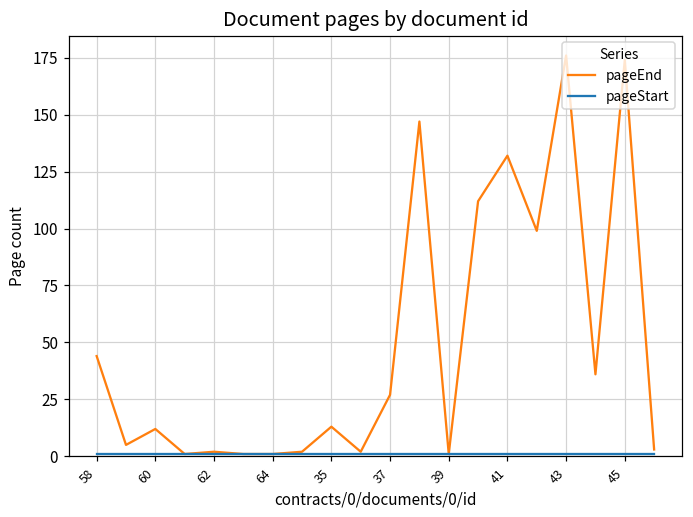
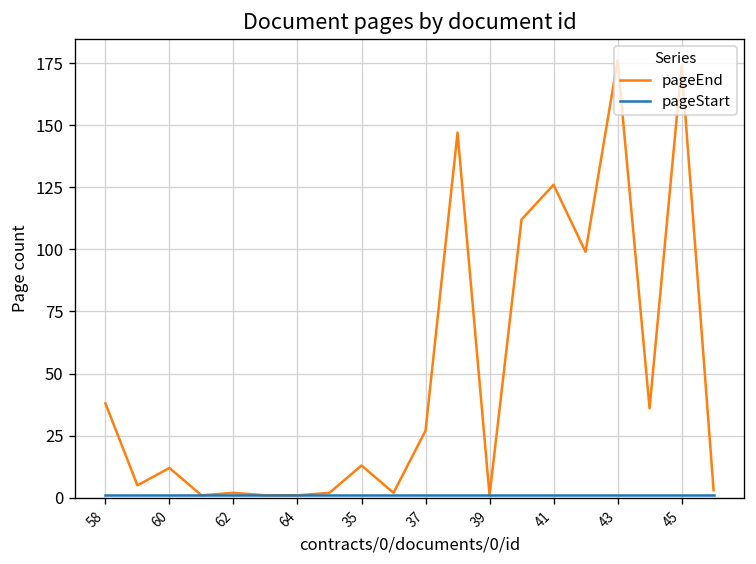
pageEnd, 58: 44 -> 38
pageEnd, 41: 132 -> 126
